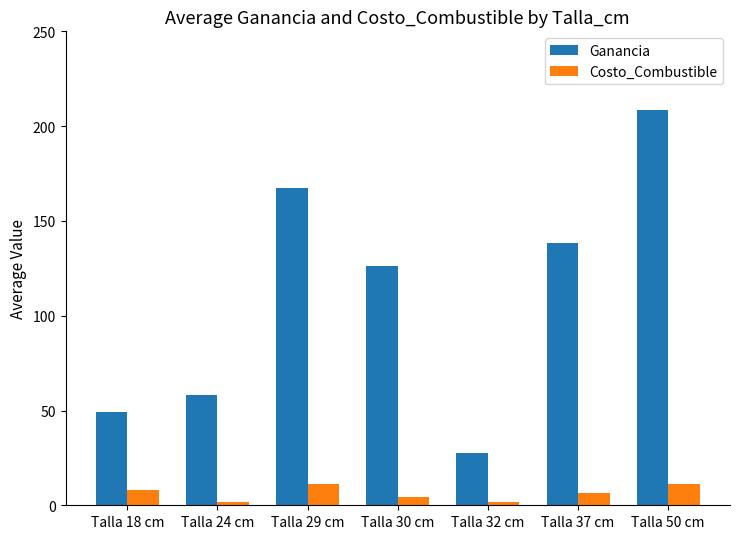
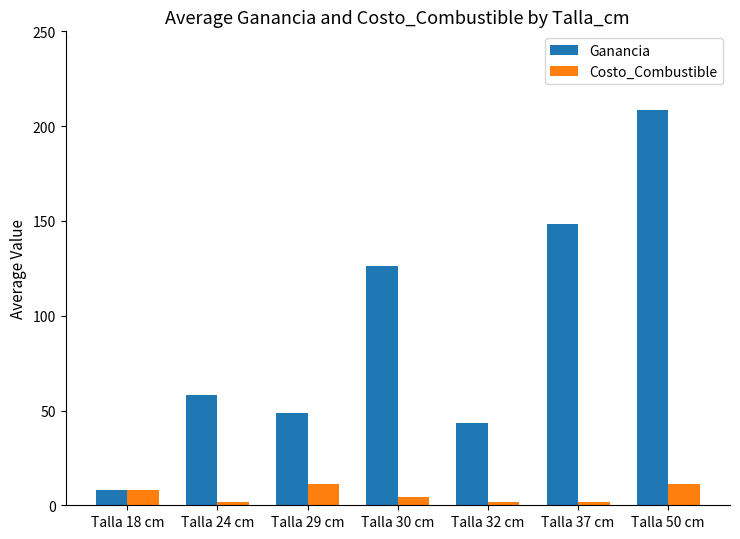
Ganancia, Talla 18 cm: 49 -> 8
Ganancia, Talla 29 cm: 167 -> 48
Ganancia, Talla 32 cm: 27 -> 43
Ganancia, Talla 37 cm: 138 -> 148
Costo_Combustible, Talla 37 cm: 6 -> 2
